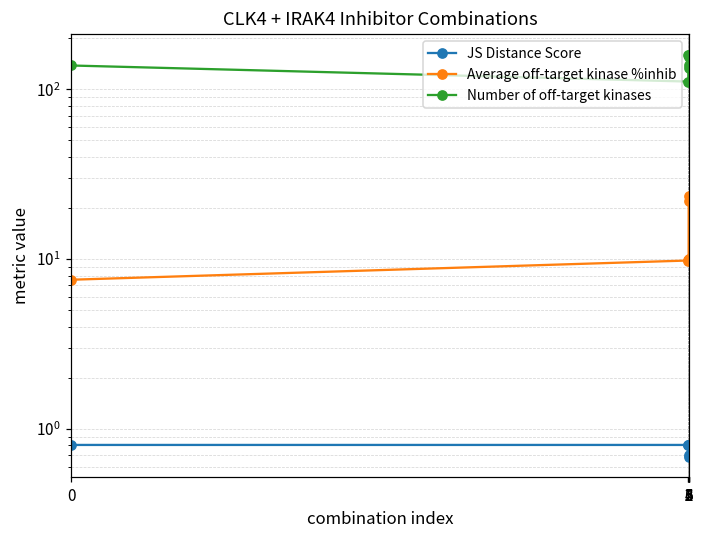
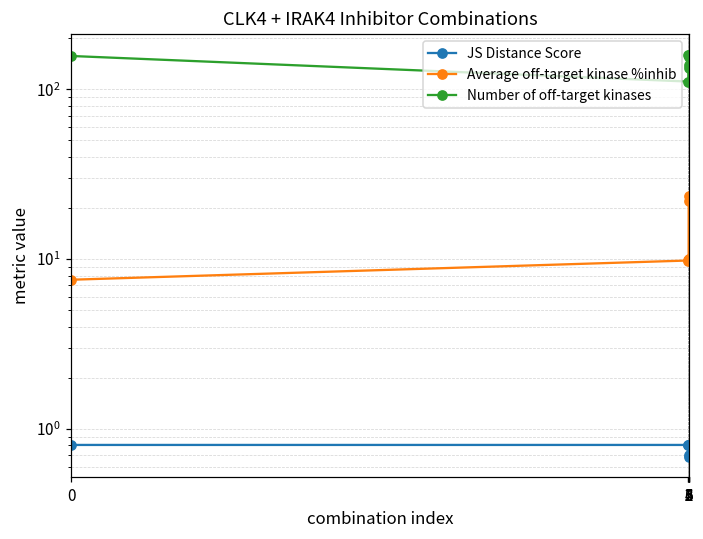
Number of off-target kinases, 0: 140 -> 160
